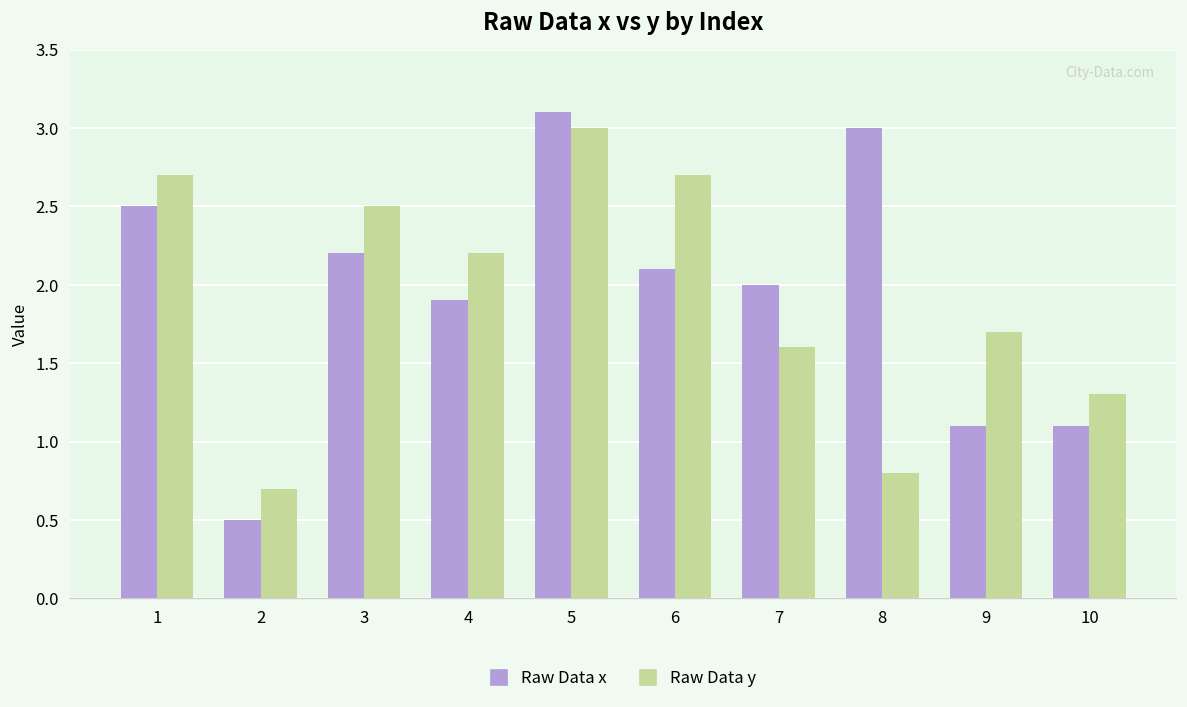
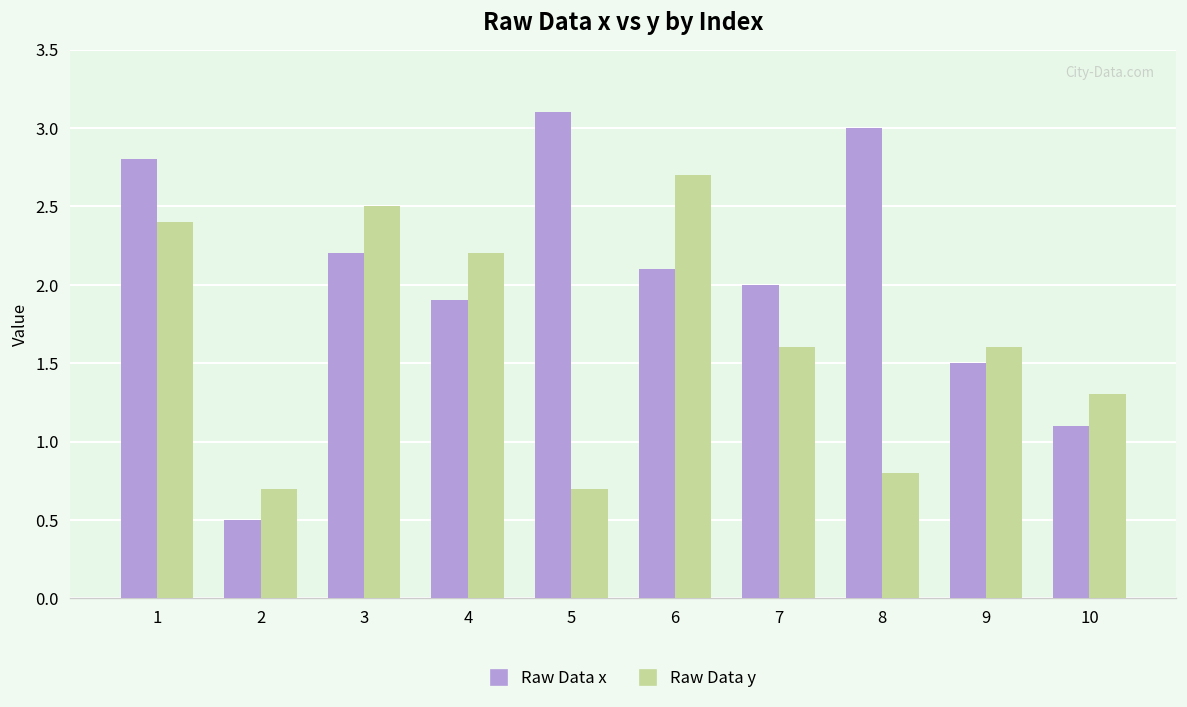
Raw Data x, 1: 2.5 -> 2.8
Raw Data y, 1: 2.7 -> 2.4
Raw Data y, 5: 3.0 -> 0.7
Raw Data x, 9: 1.1 -> 1.5
Raw Data y, 9: 1.7 -> 1.6
